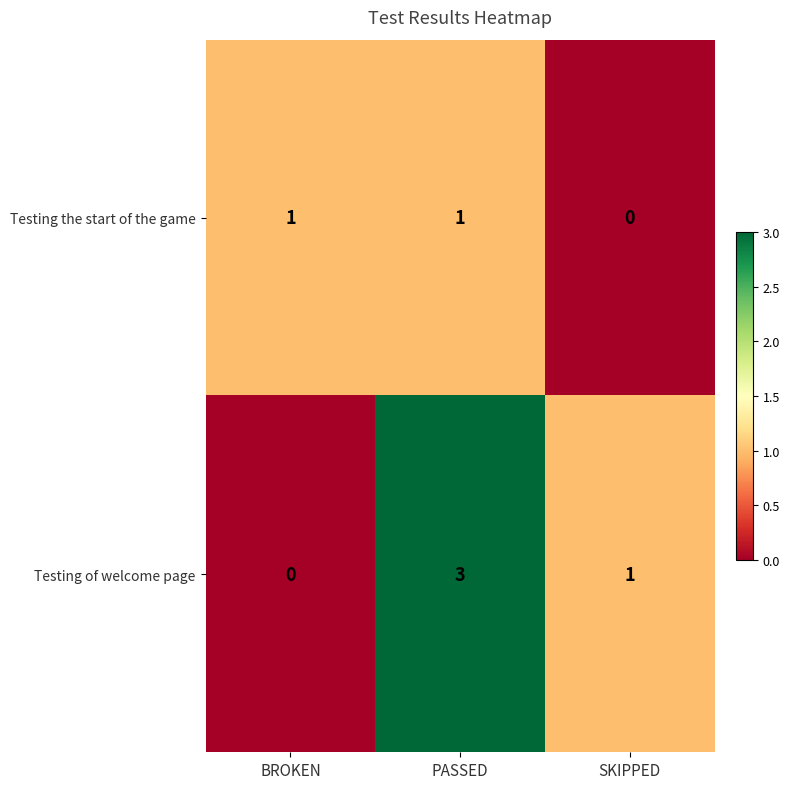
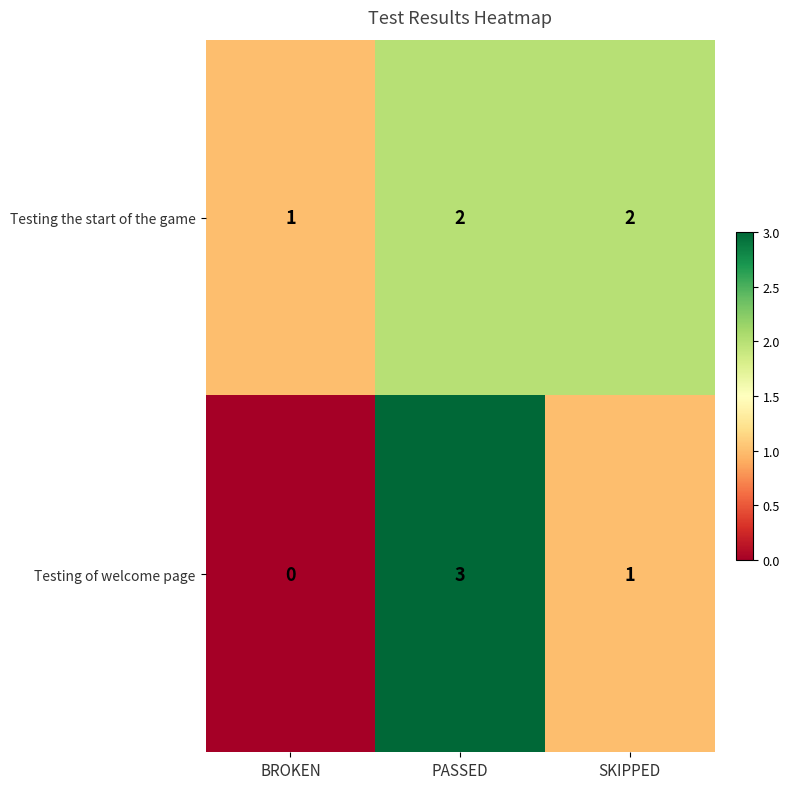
Testing the start of the game, PASSED: 1 -> 2
Testing the start of the game, SKIPPED: 0 -> 2
